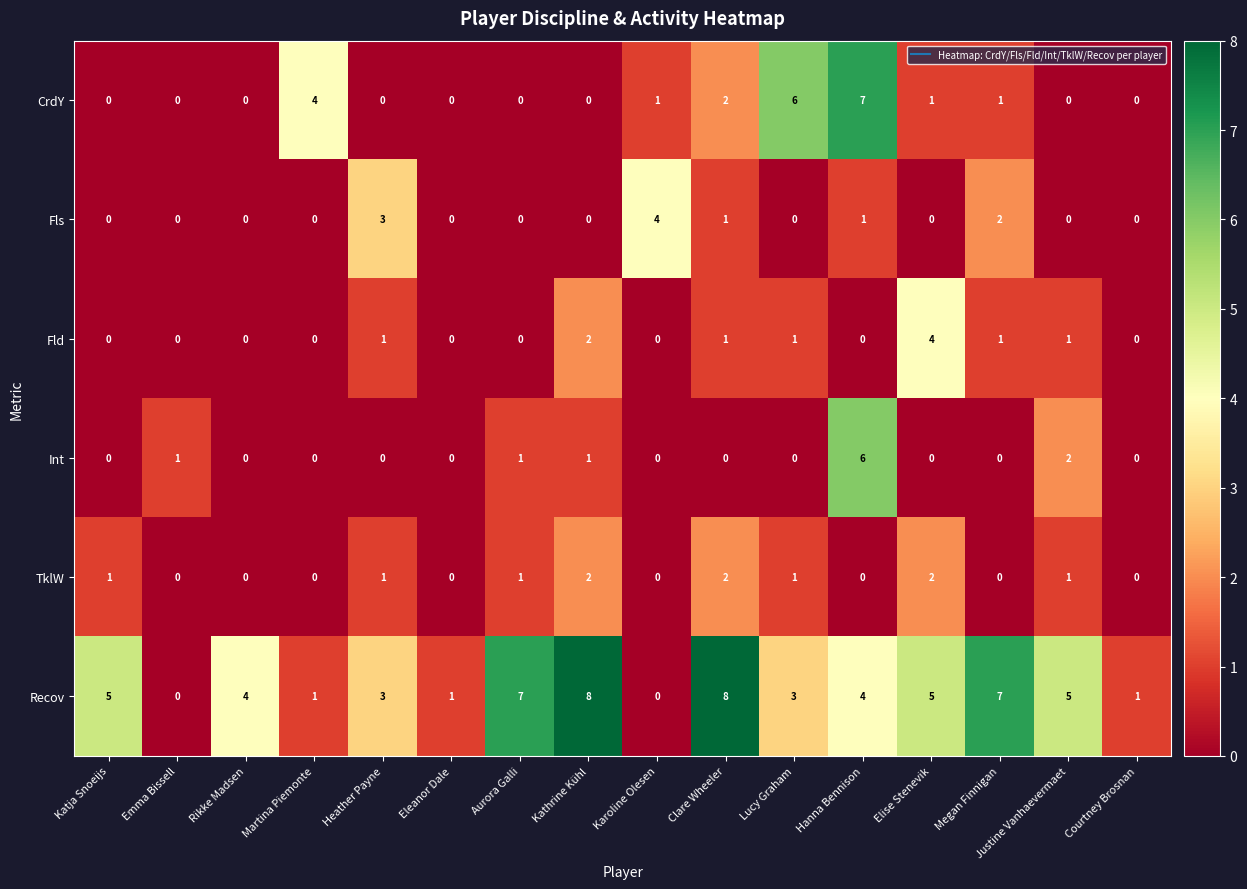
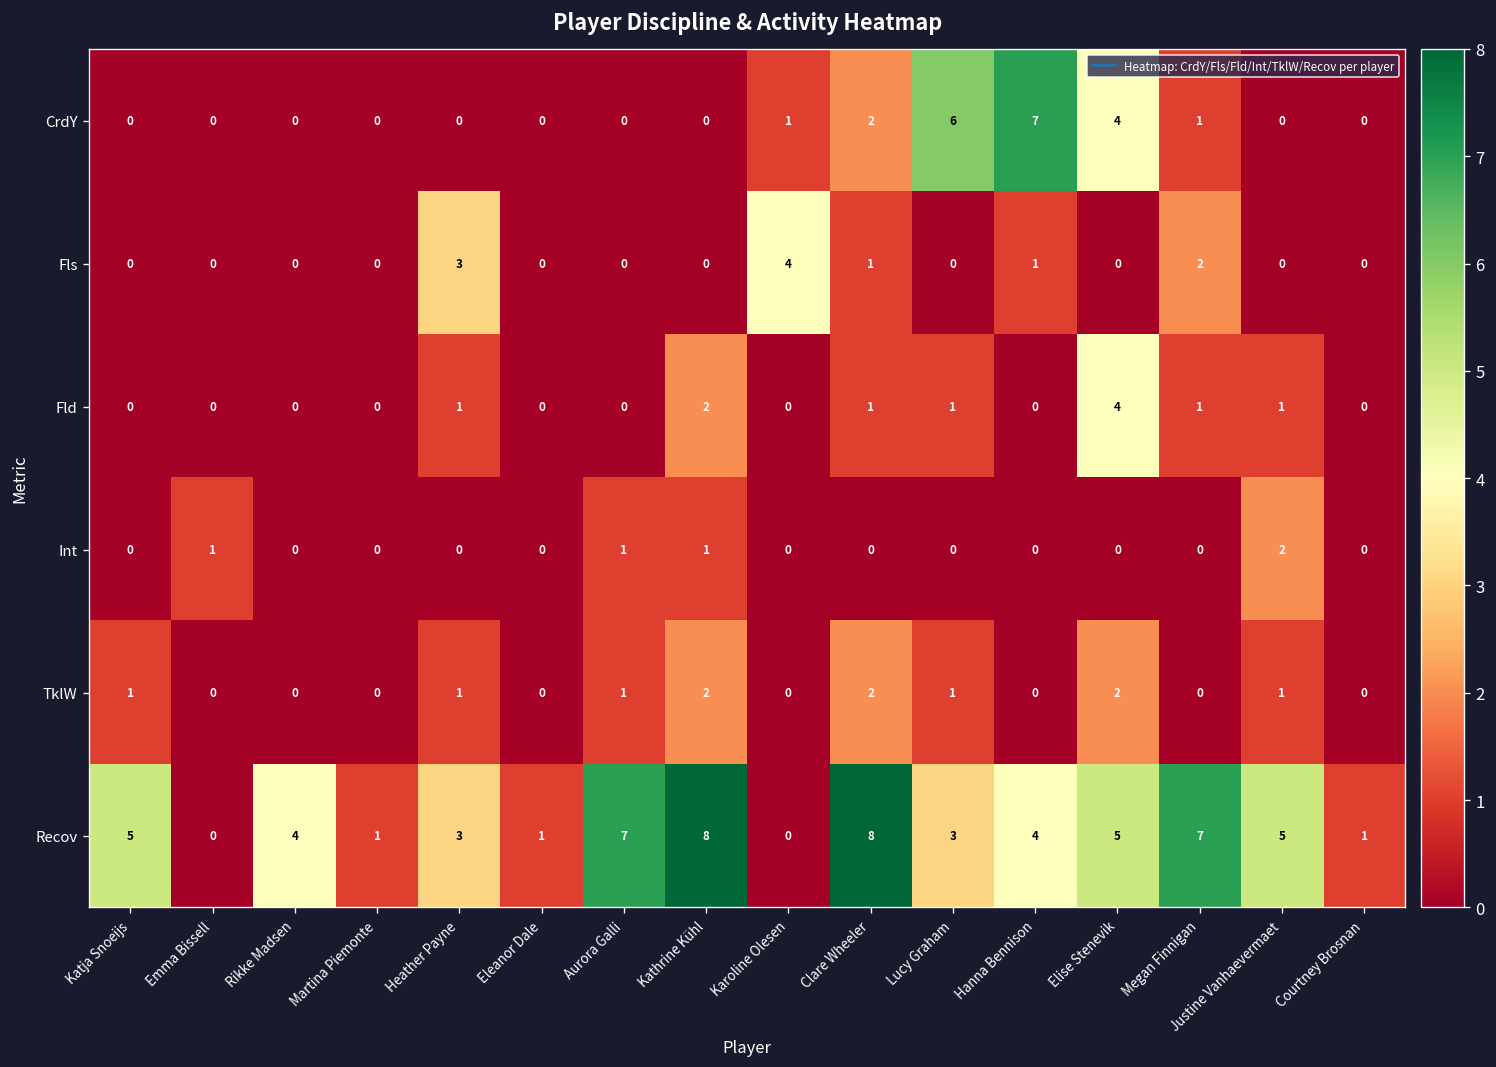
CrdY, Martina Piemonte: 4 -> 0
CrdY, Elise Stenevik: 1 -> 4
Int, Hanna Bennison: 6 -> 0
